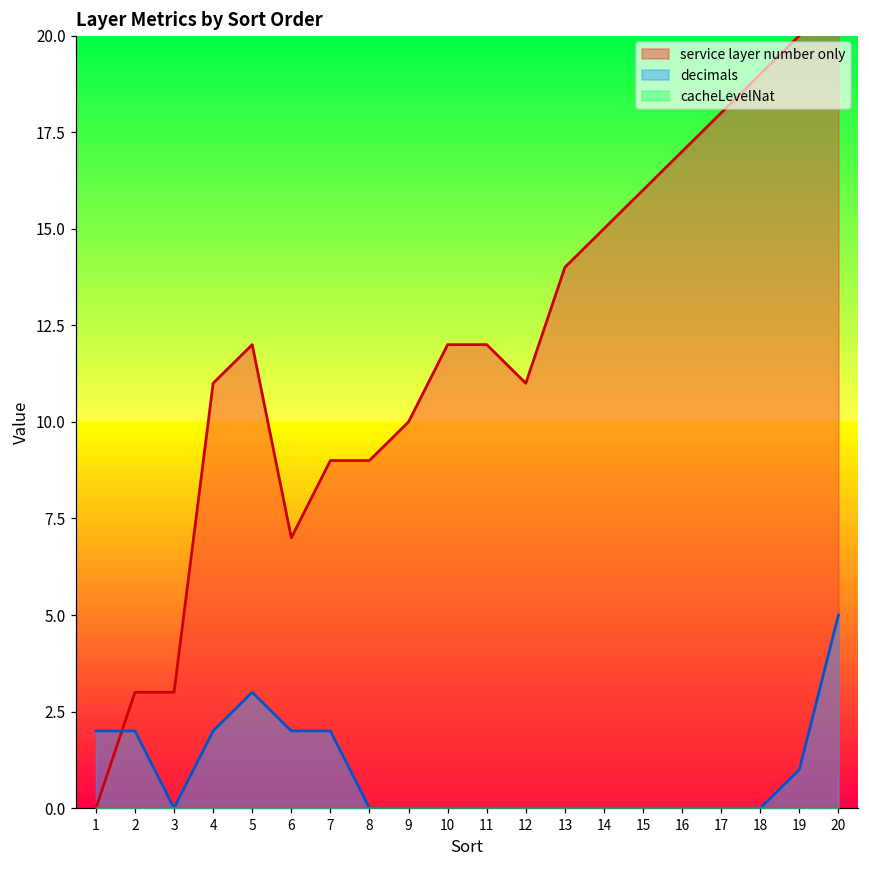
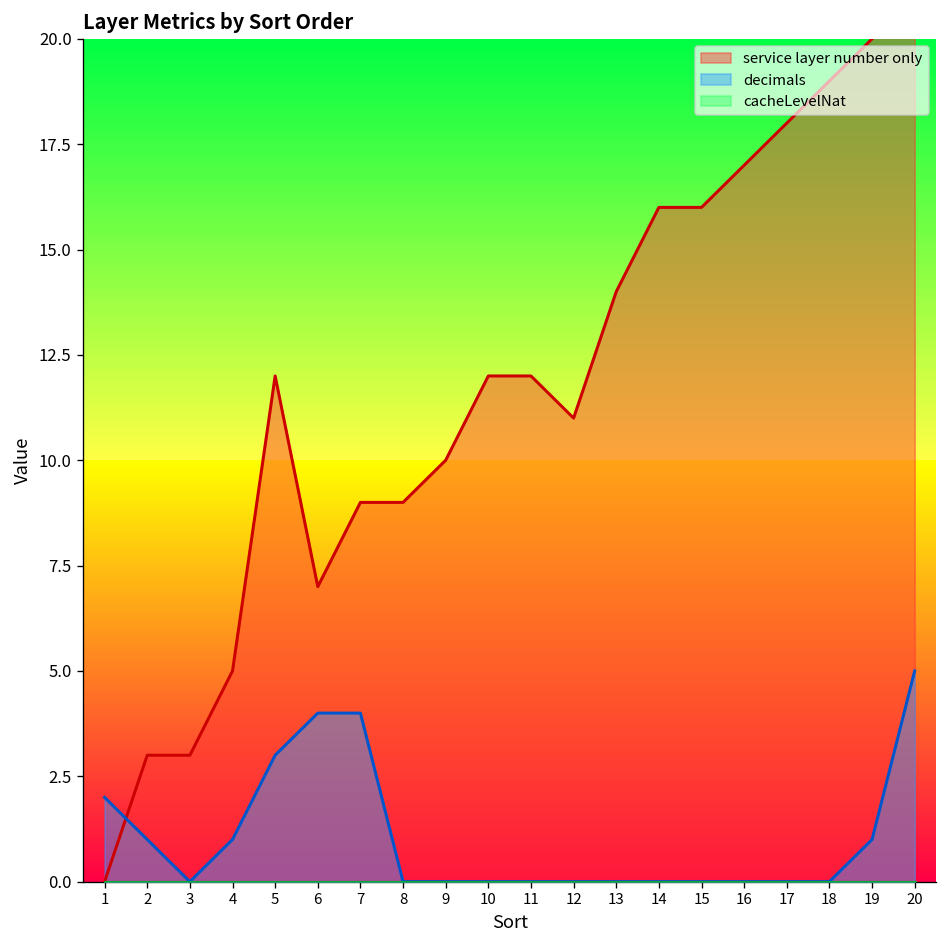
decimals, 2: 2 -> 1
service layer number only, 4: 11 -> 5
decimals, 4: 2 -> 1
decimals, 6: 2 -> 4
decimals, 7: 2 -> 4
service layer number only, 14: 15 -> 16
